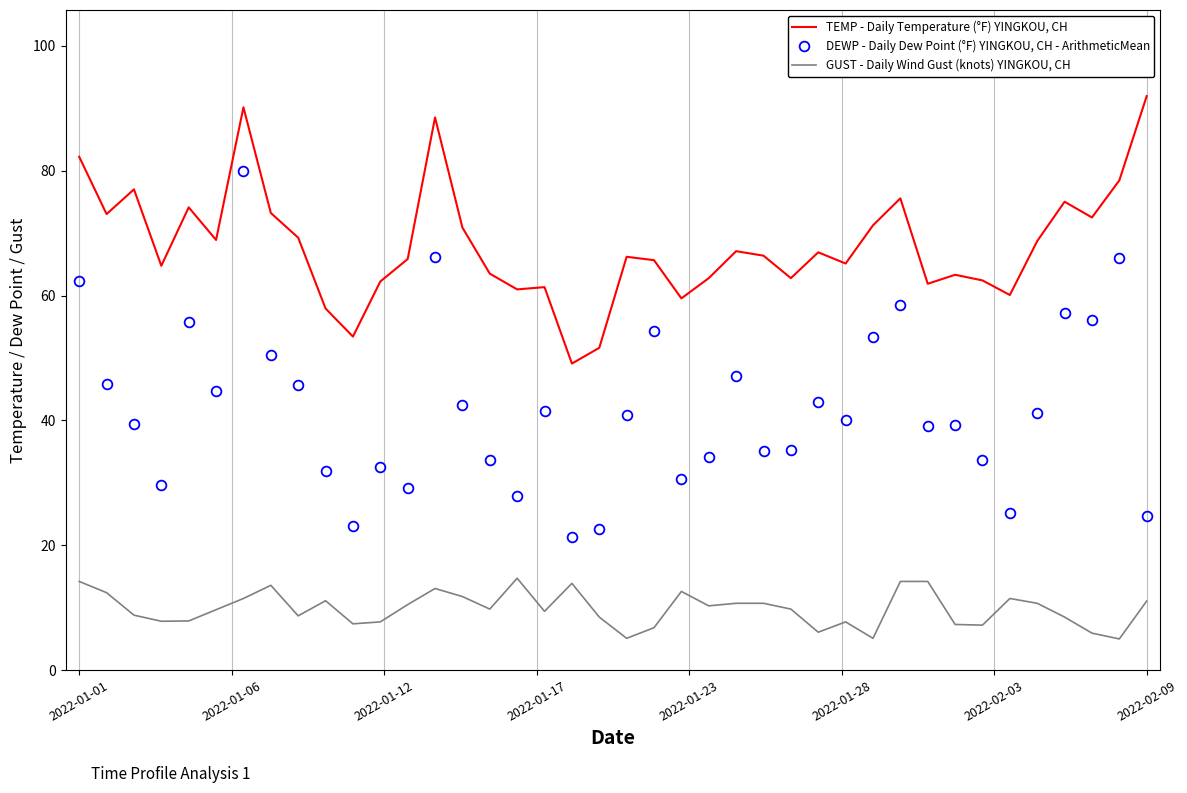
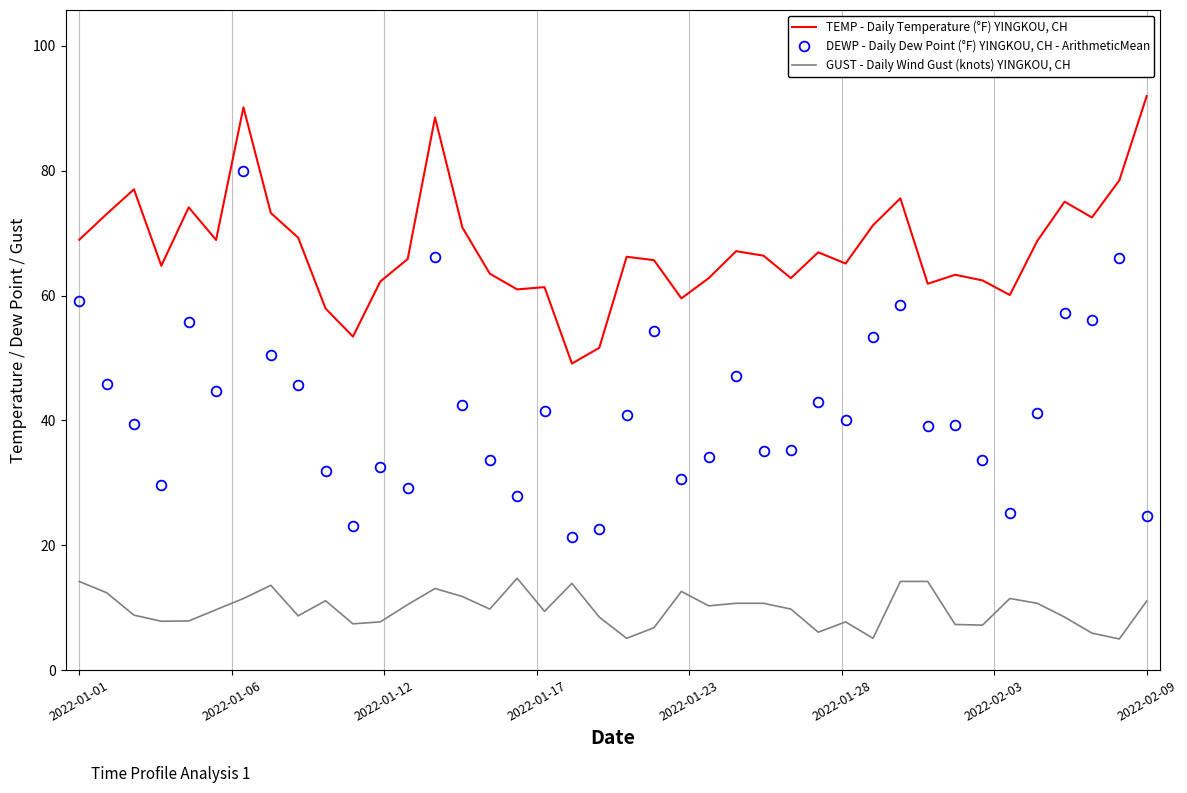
TEMP - Daily Temperature (°F) YINGKOU, CH, 2022-01-01: 82 -> 69
DEWP - Daily Dew Point (°F) YINGKOU, CH - ArithmeticMean, 2022-01-01: 62 -> 59
